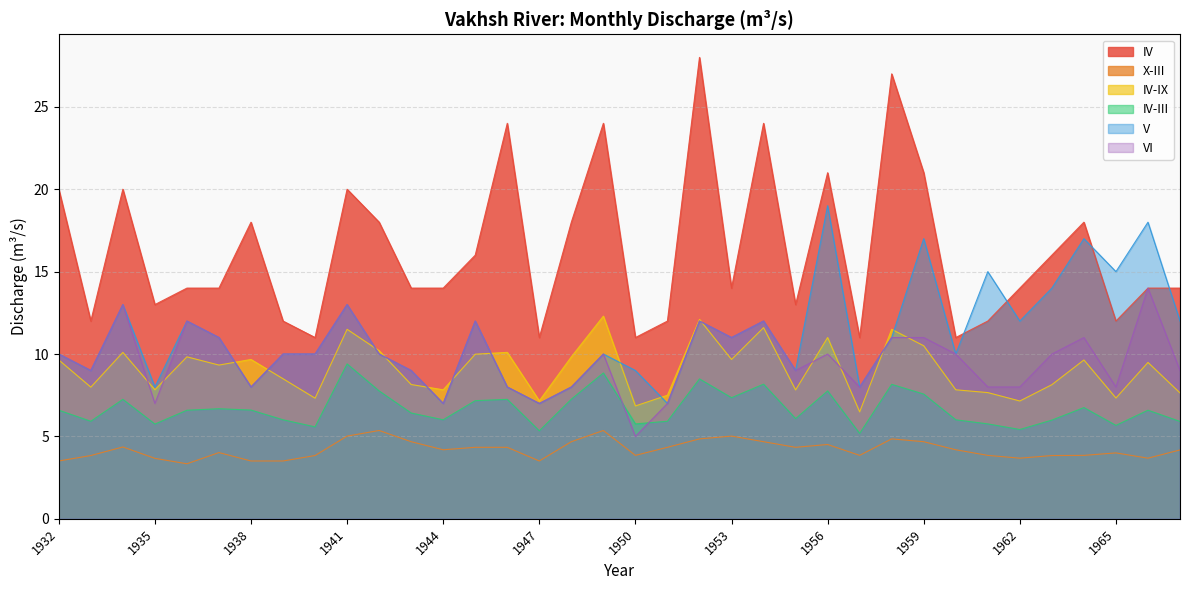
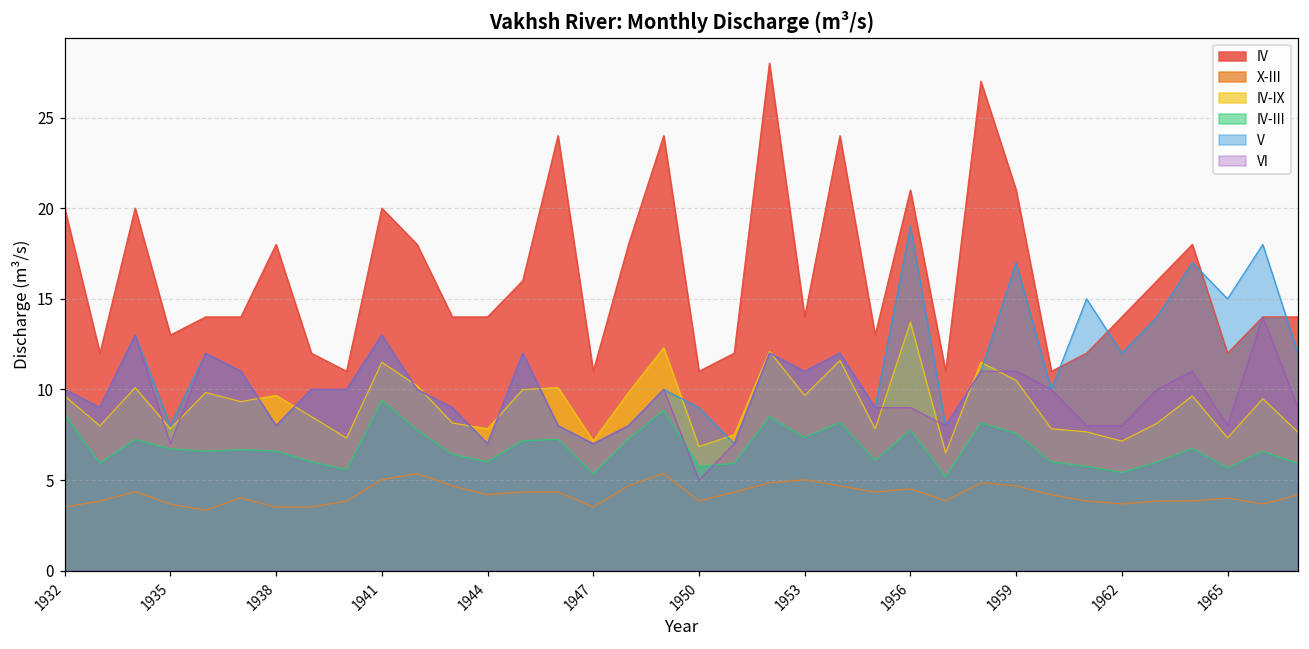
IV-III, 1932: 6.6 -> 8.6
IV-III, 1935: 5.8 -> 6.7
IV-IX, 1956: 11.0 -> 13.7
VI, 1956: 10 -> 9
